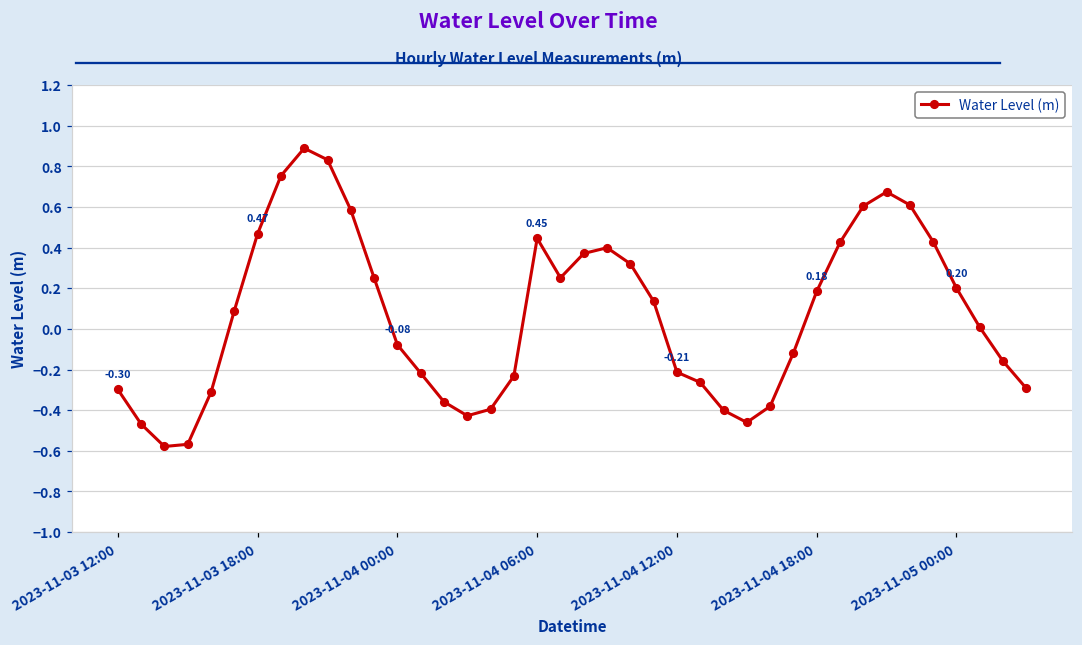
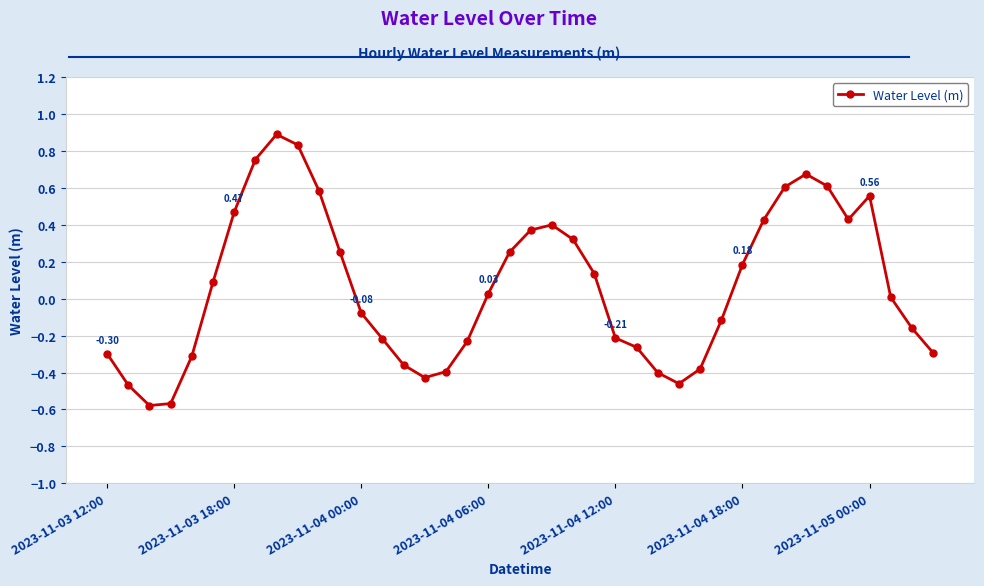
2023-11-04 06:00: 0.45 -> 0.03
2023-11-05 00:00: 0.20 -> 0.56
